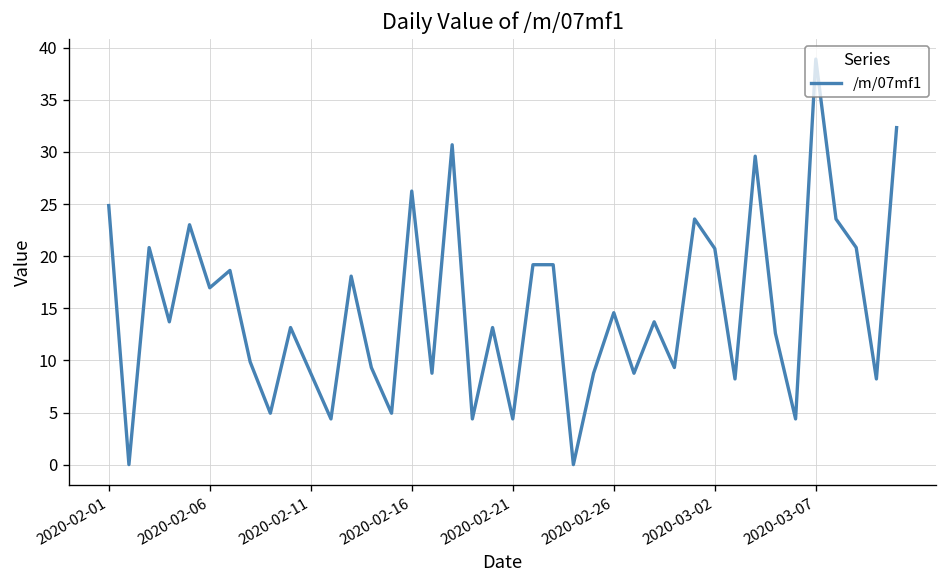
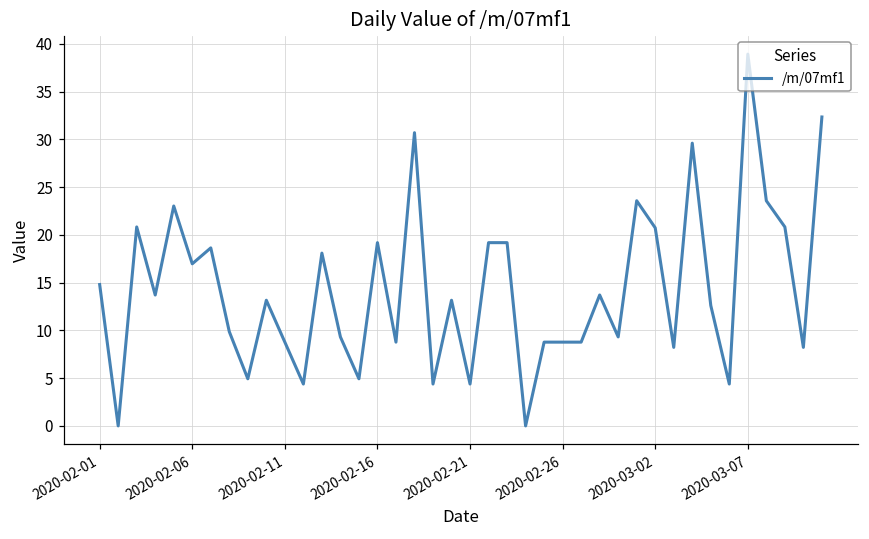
2020-02-01: 25 -> 15
2020-02-16: 26 -> 19
2020-02-26: 15 -> 9
